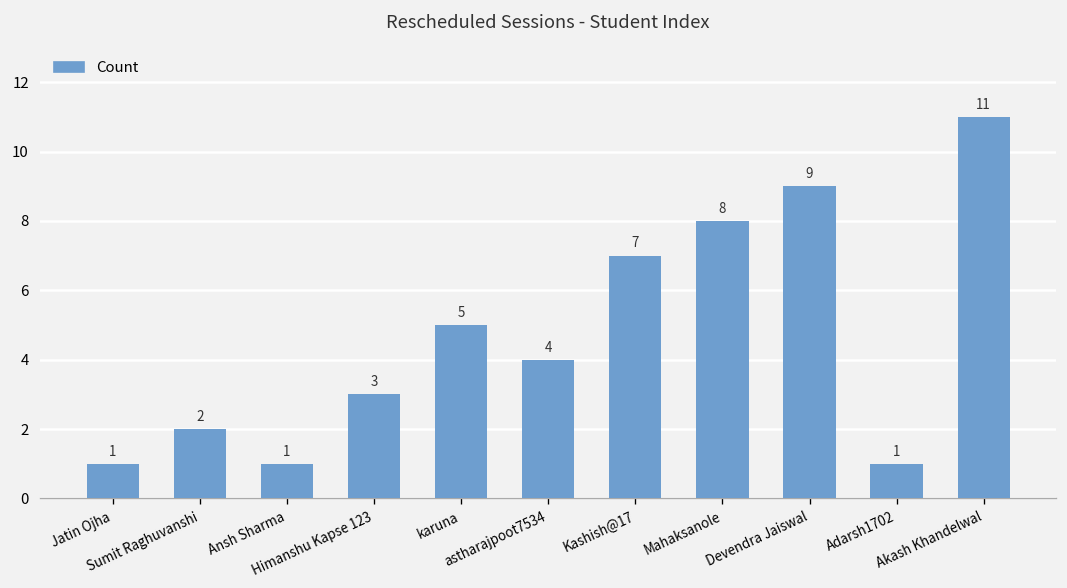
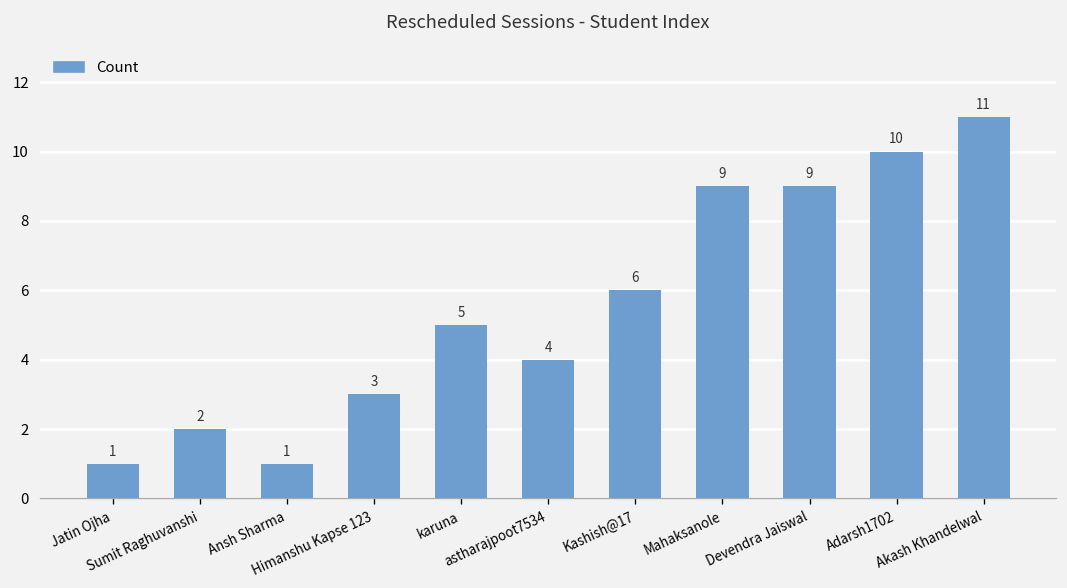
Kashish@17: 7 -> 6
Mahaksanole: 8 -> 9
Adarsh1702: 1 -> 10
